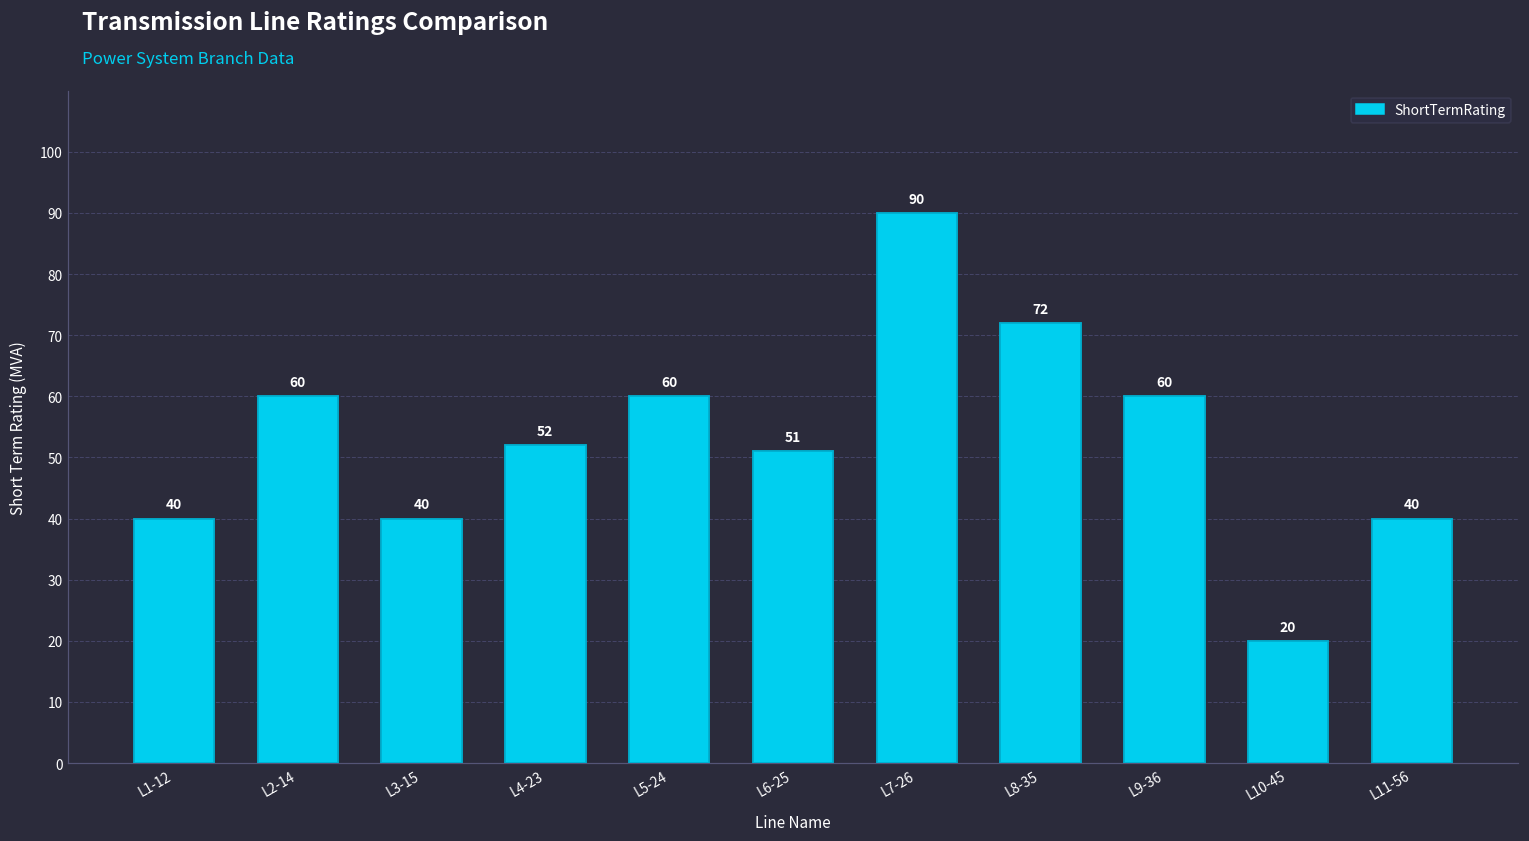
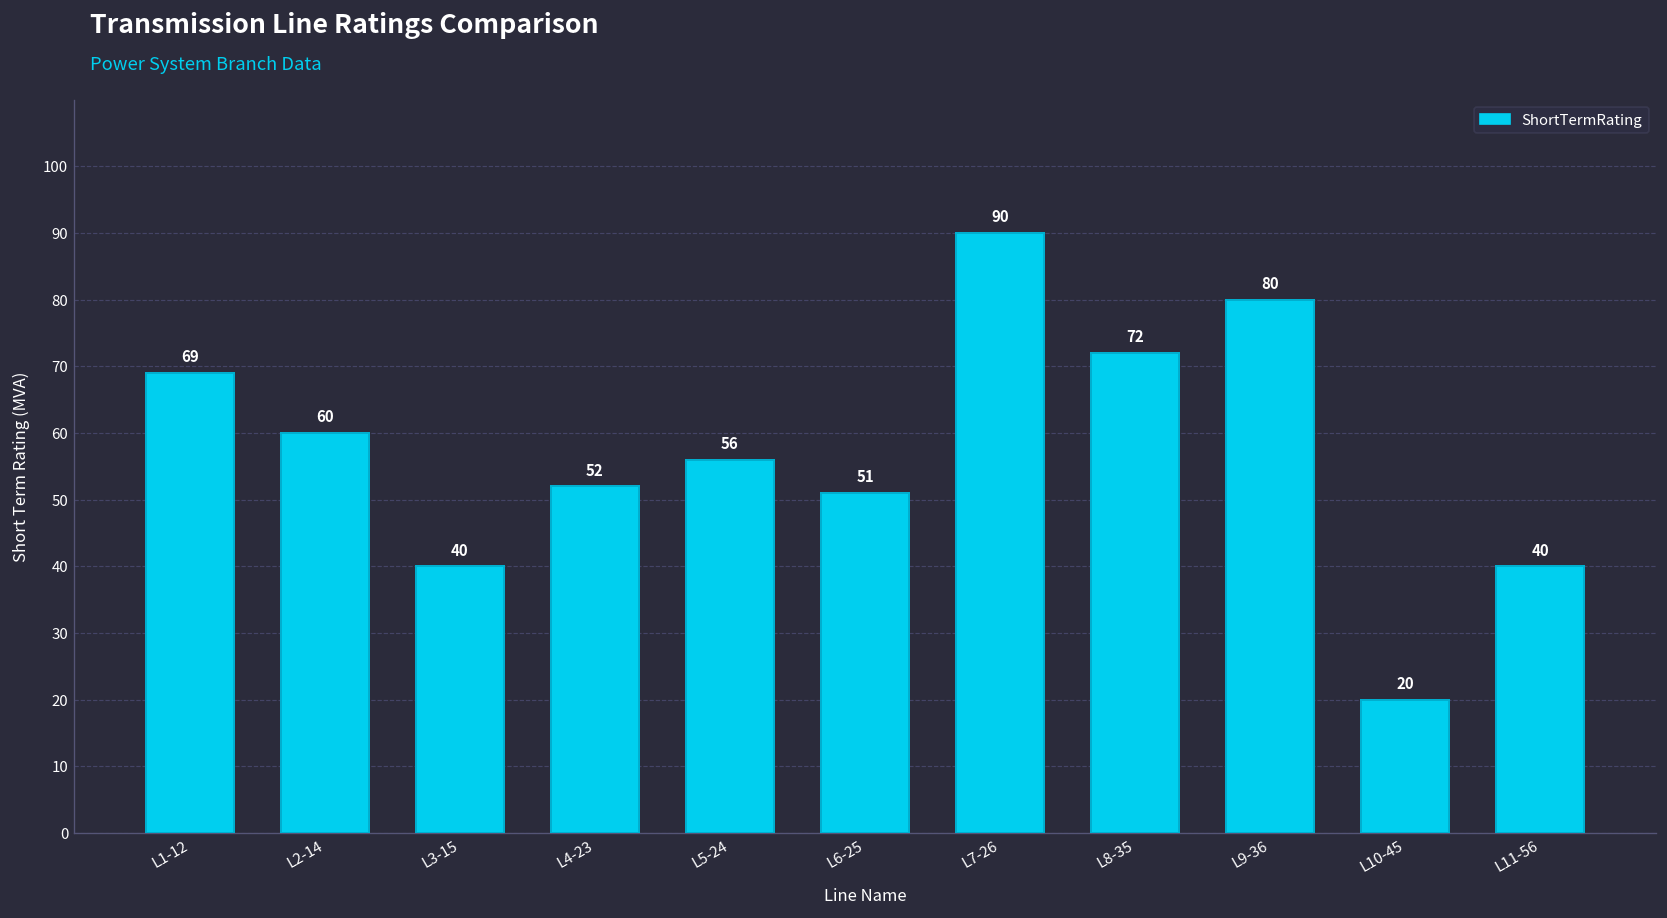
L1-12: 40 -> 69
L5-24: 60 -> 56
L9-36: 60 -> 80
